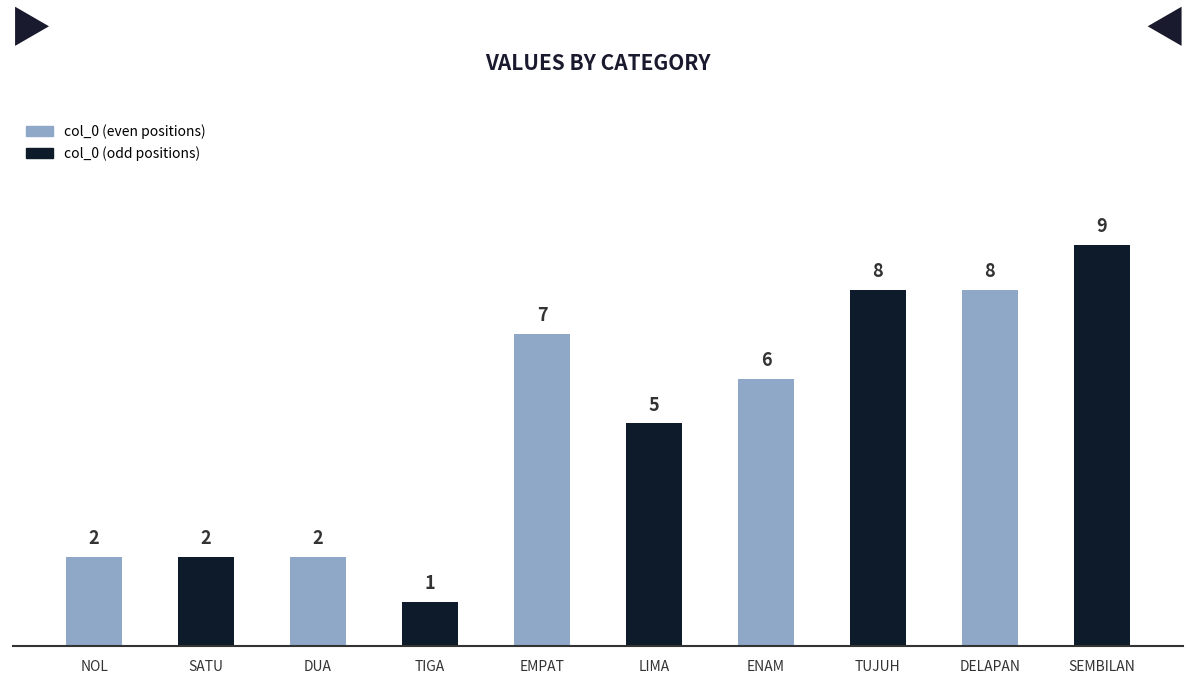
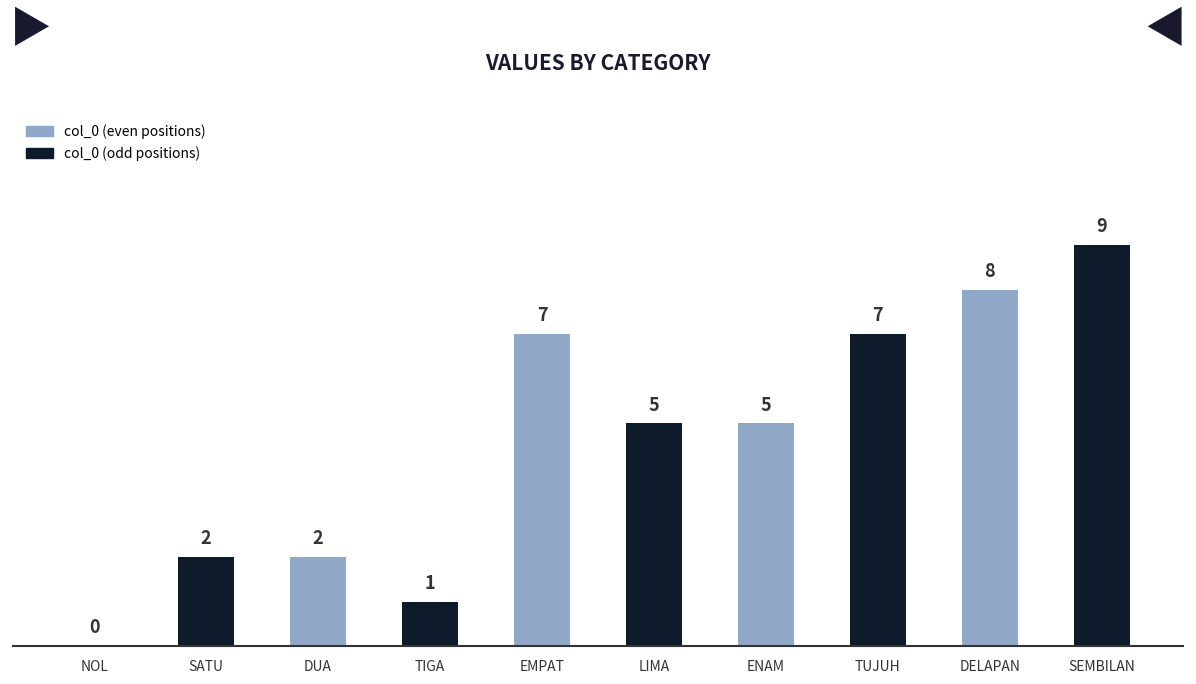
NOL: 2 -> 0
ENAM: 6 -> 5
TUJUH: 8 -> 7
